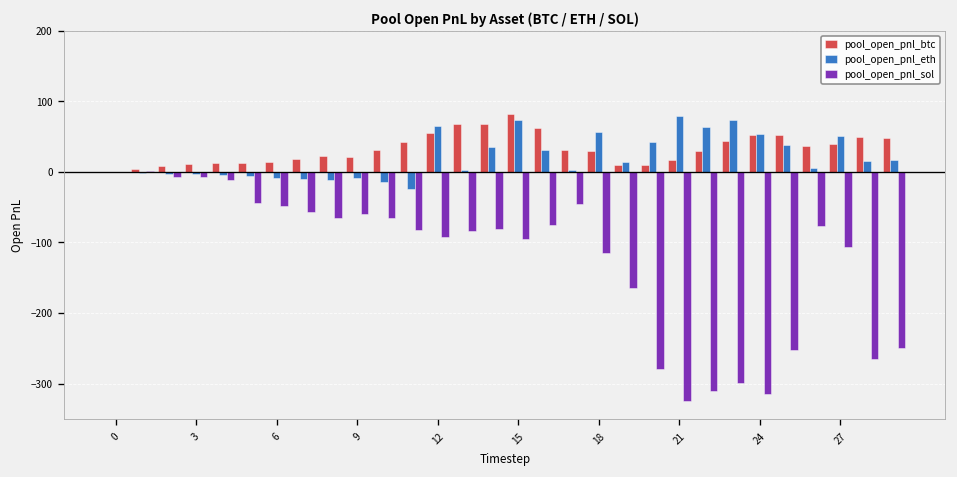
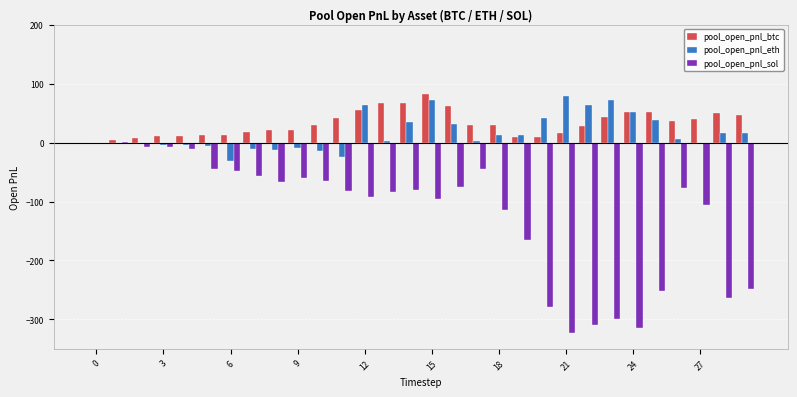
pool_open_pnl_eth, 6: -10 -> -30
pool_open_pnl_eth, 18: 60 -> 10
pool_open_pnl_eth, 27: 50 -> 0
